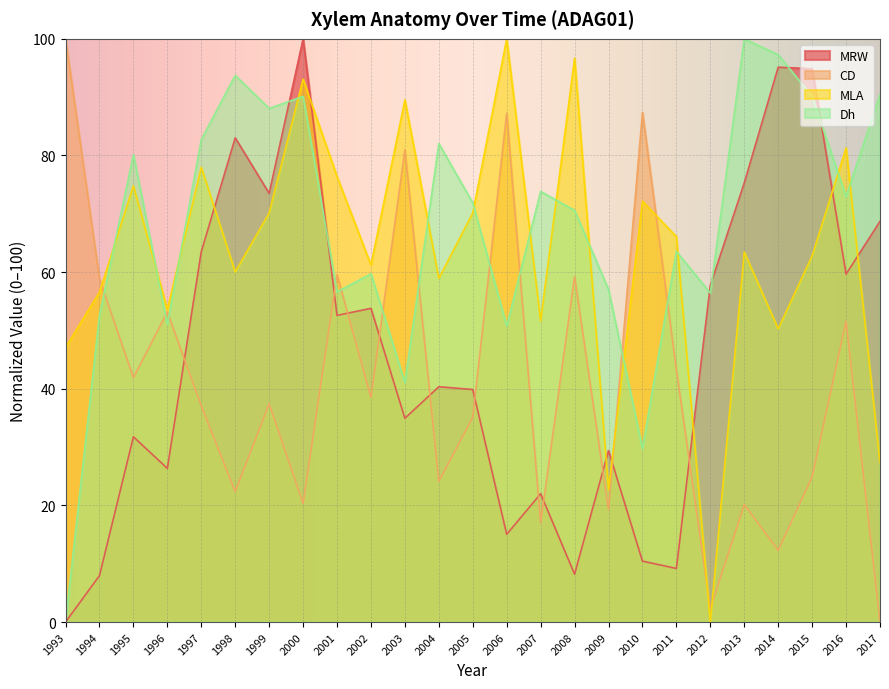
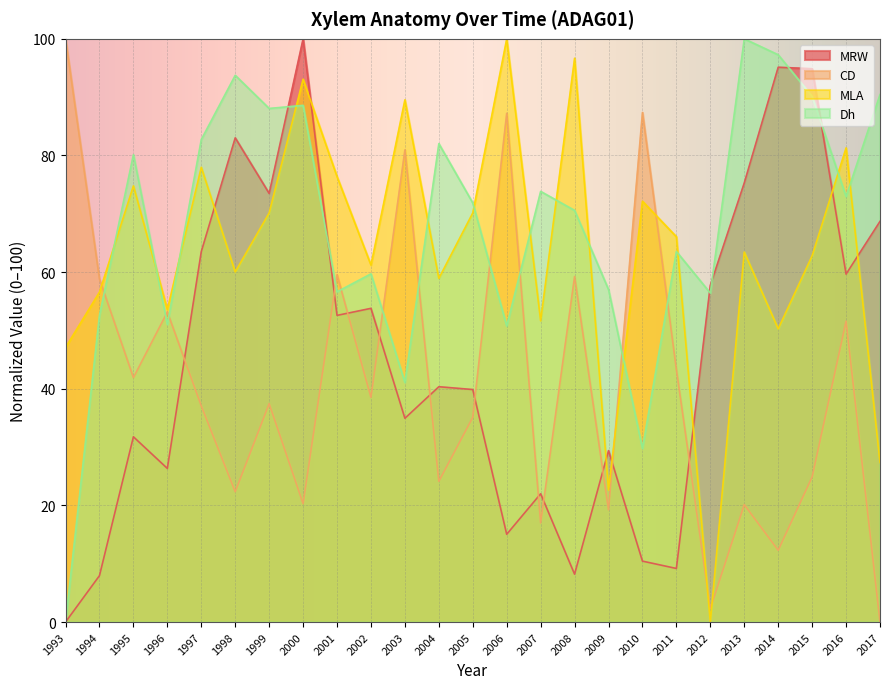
Dh, 2000: 90 -> 89
